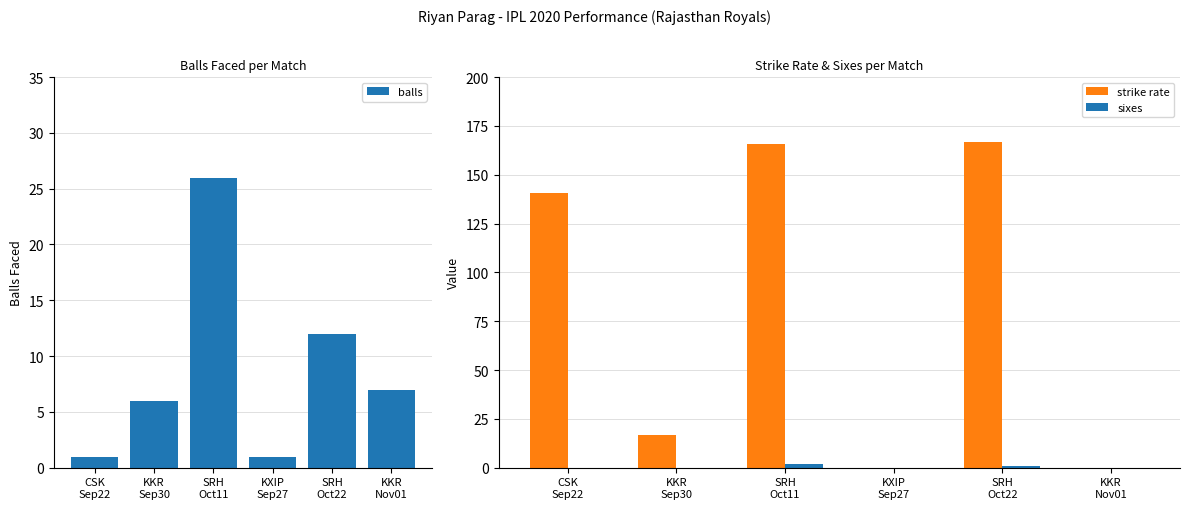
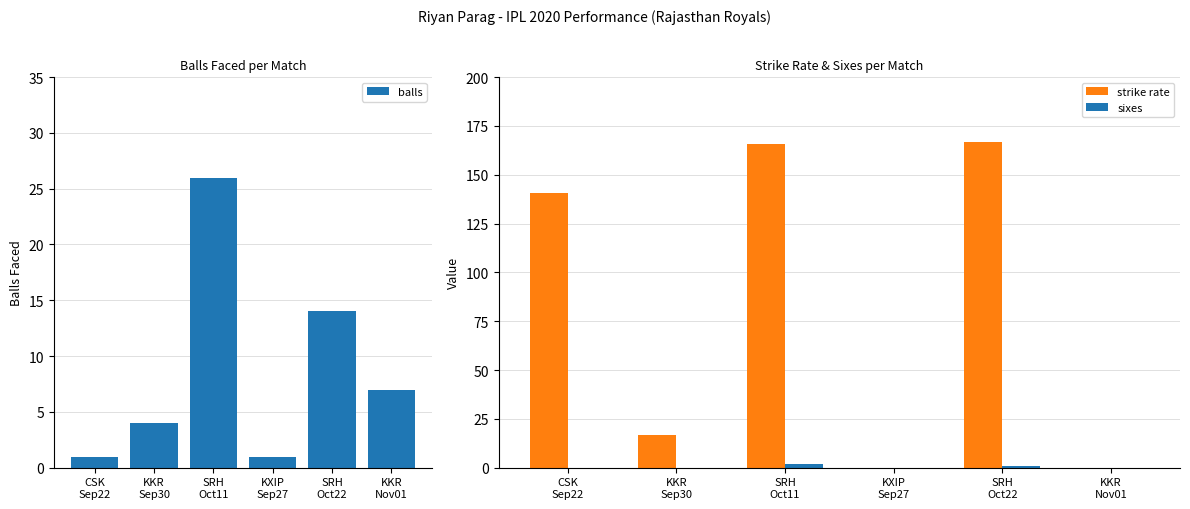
Balls Faced per Match, KKR Sep30: 6 -> 4
Balls Faced per Match, SRH Oct22: 12 -> 14
